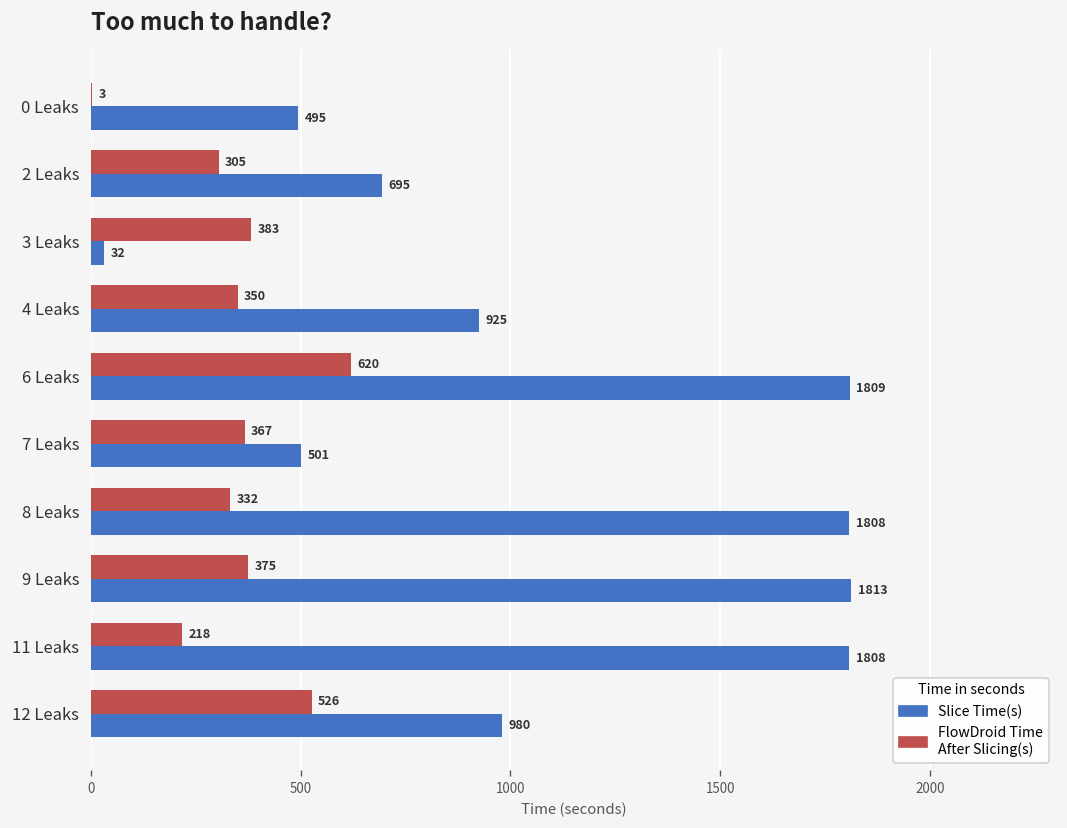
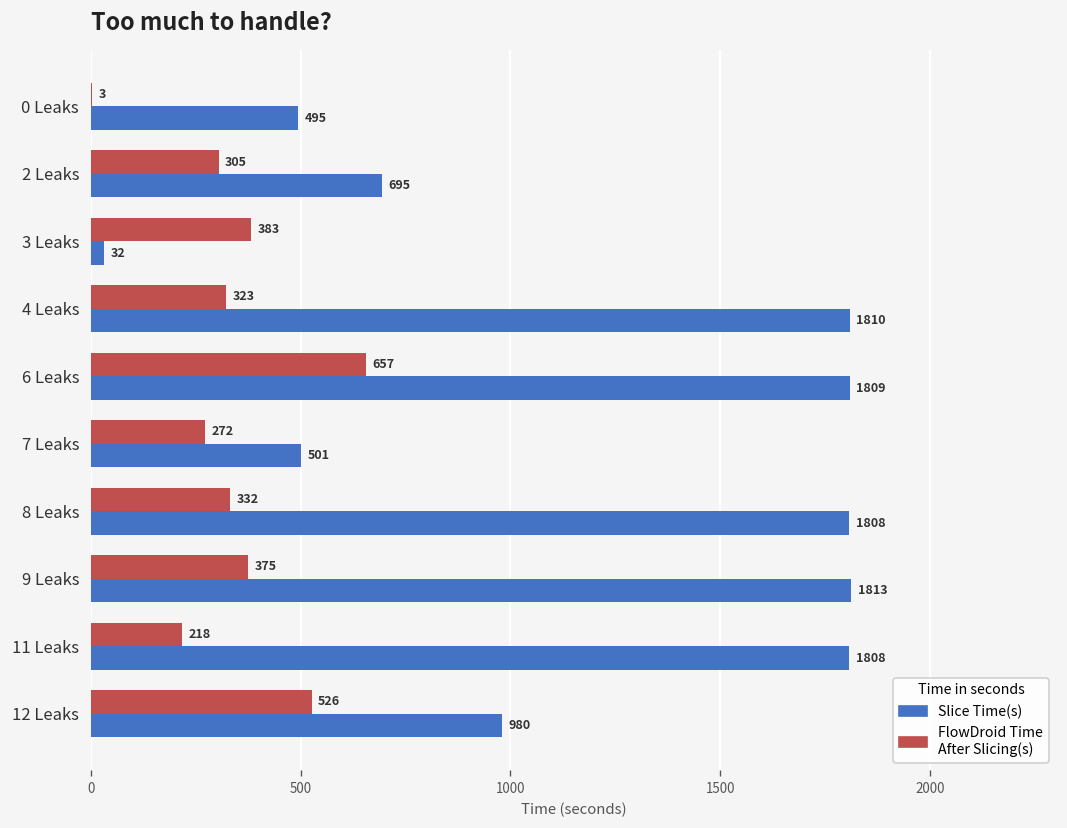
FlowDroid Time After Slicing(s), 4 Leaks: 350 -> 323
Slice Time(s), 4 Leaks: 925 -> 1810
FlowDroid Time After Slicing(s), 6 Leaks: 620 -> 657
FlowDroid Time After Slicing(s), 7 Leaks: 367 -> 272
